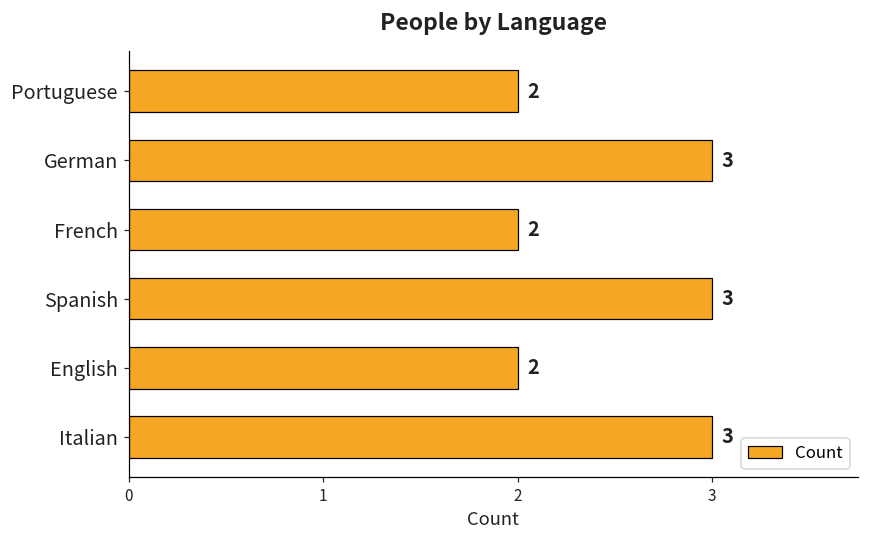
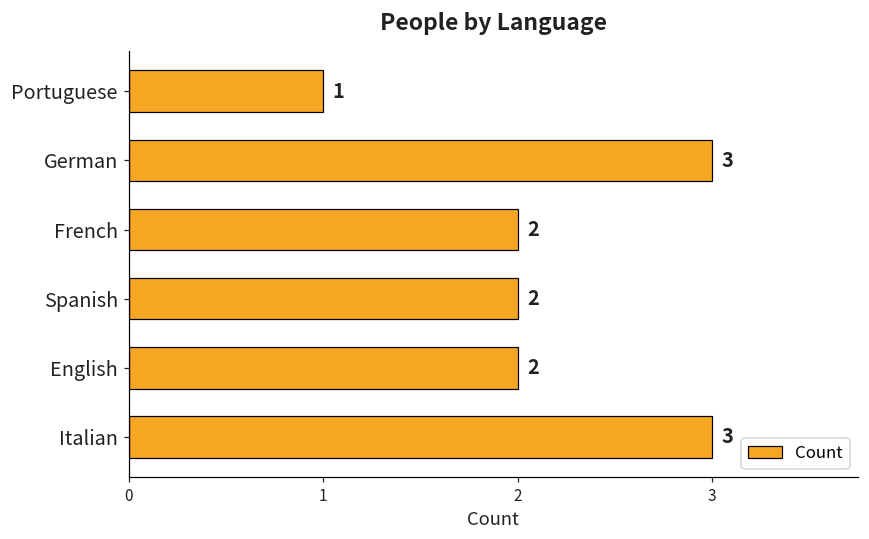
Portuguese: 2 -> 1
Spanish: 3 -> 2
